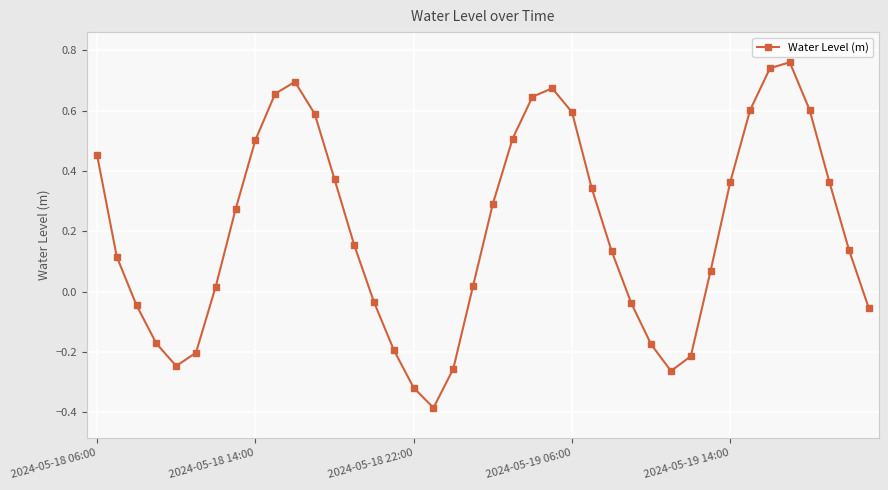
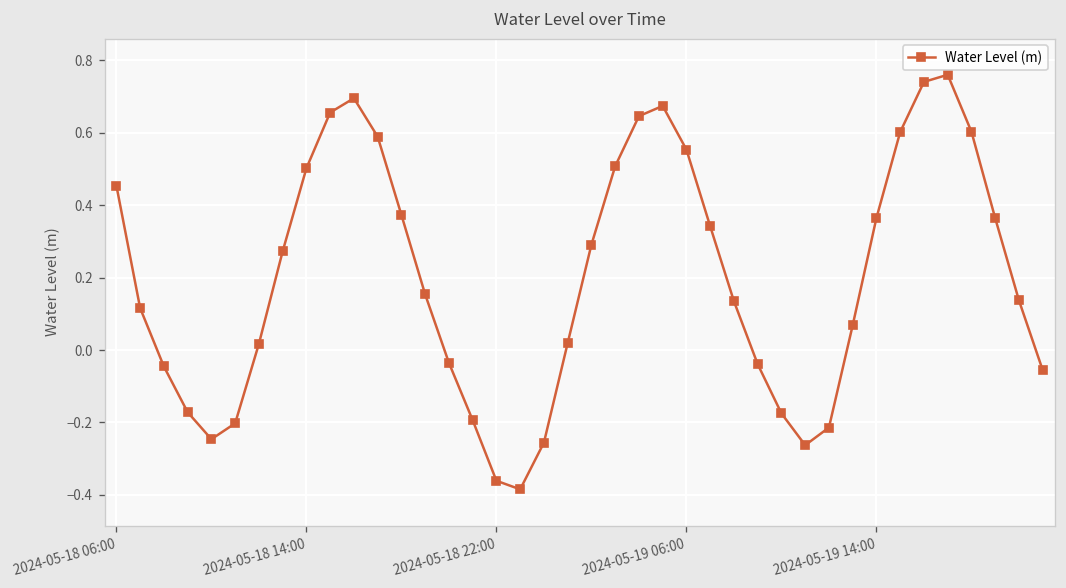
2024-05-18 22:00: -0.32 -> -0.36
2024-05-19 06:00: 0.59 -> 0.55
